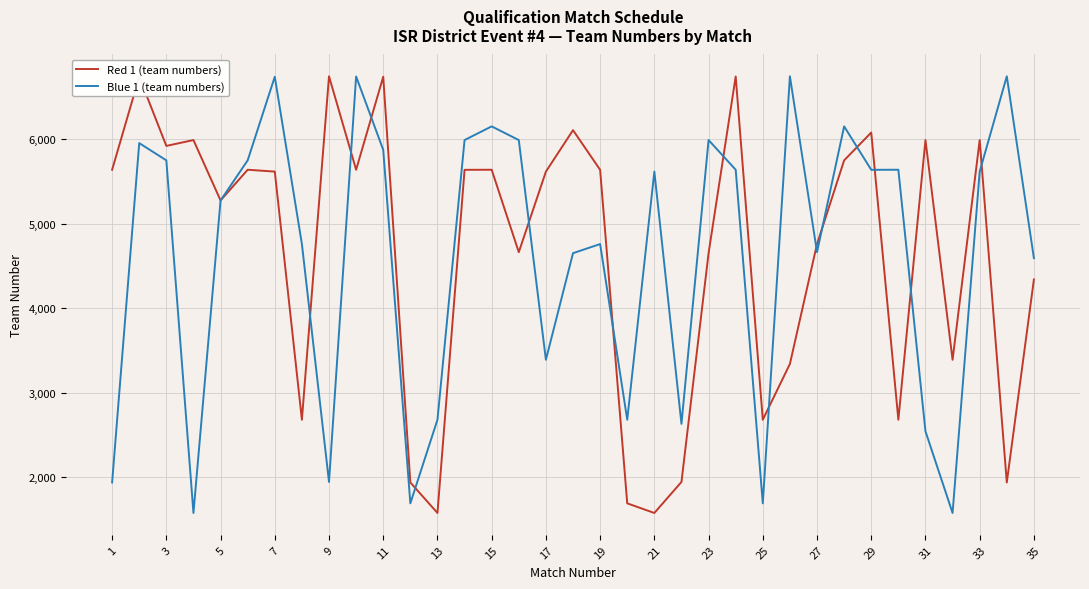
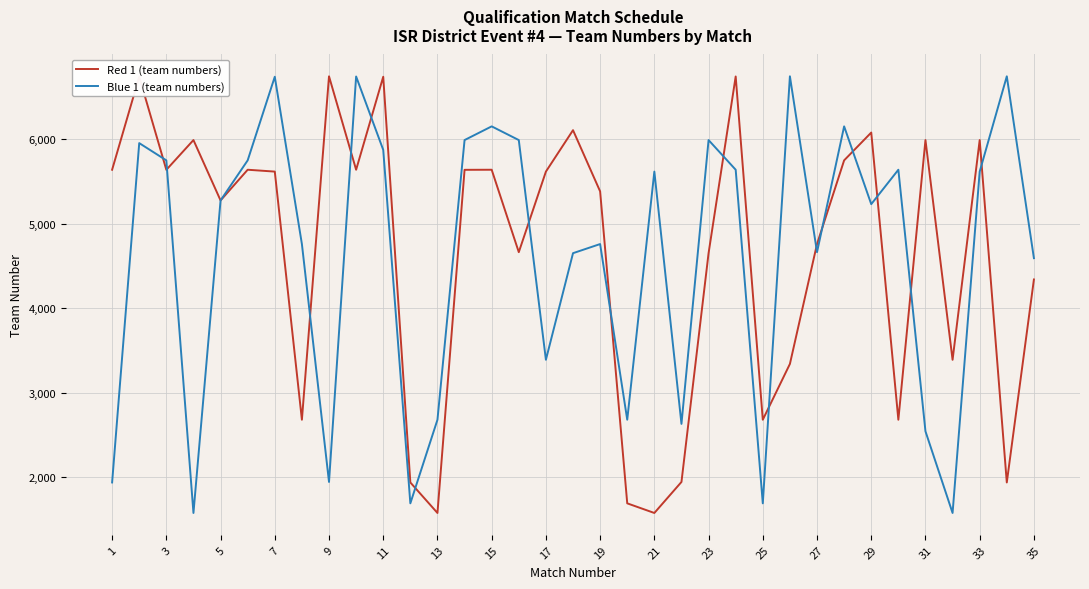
Red 1 (team numbers), 3: 5,900 -> 5,600
Red 1 (team numbers), 19: 5,600 -> 5,400
Blue 1 (team numbers), 29: 5,600 -> 5,200
